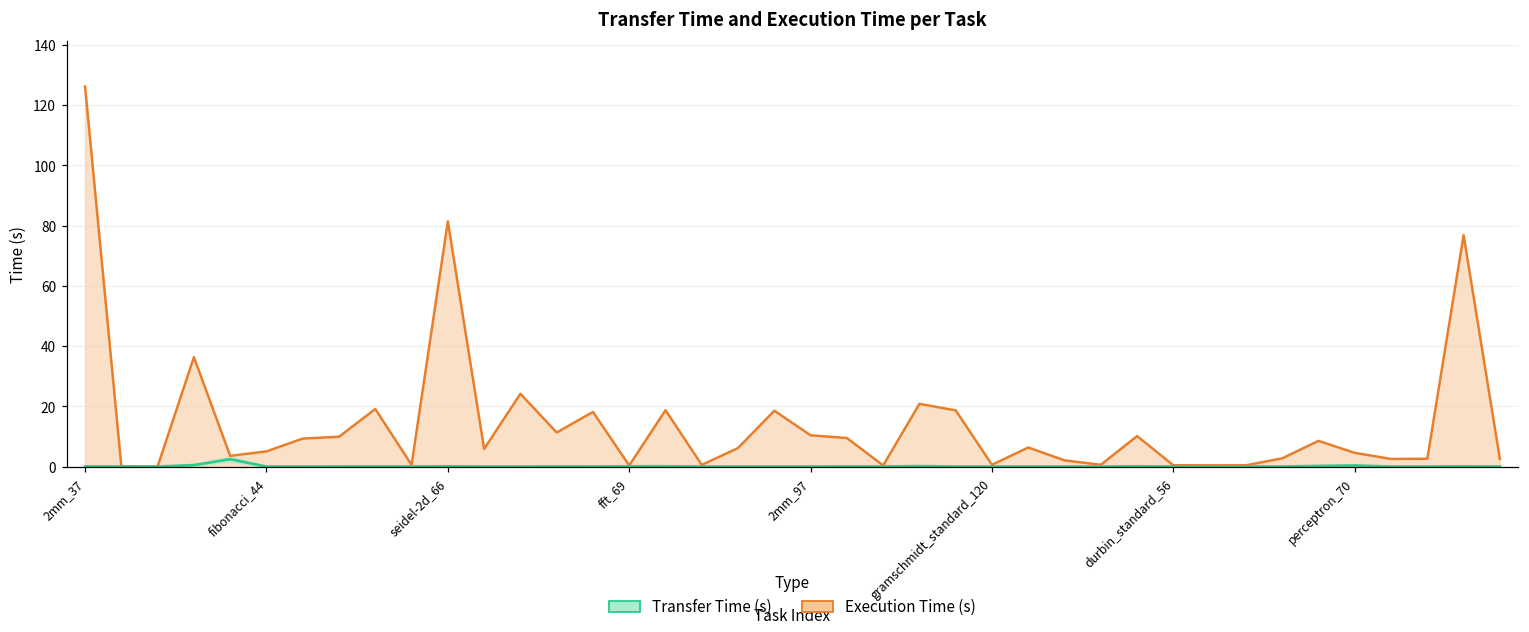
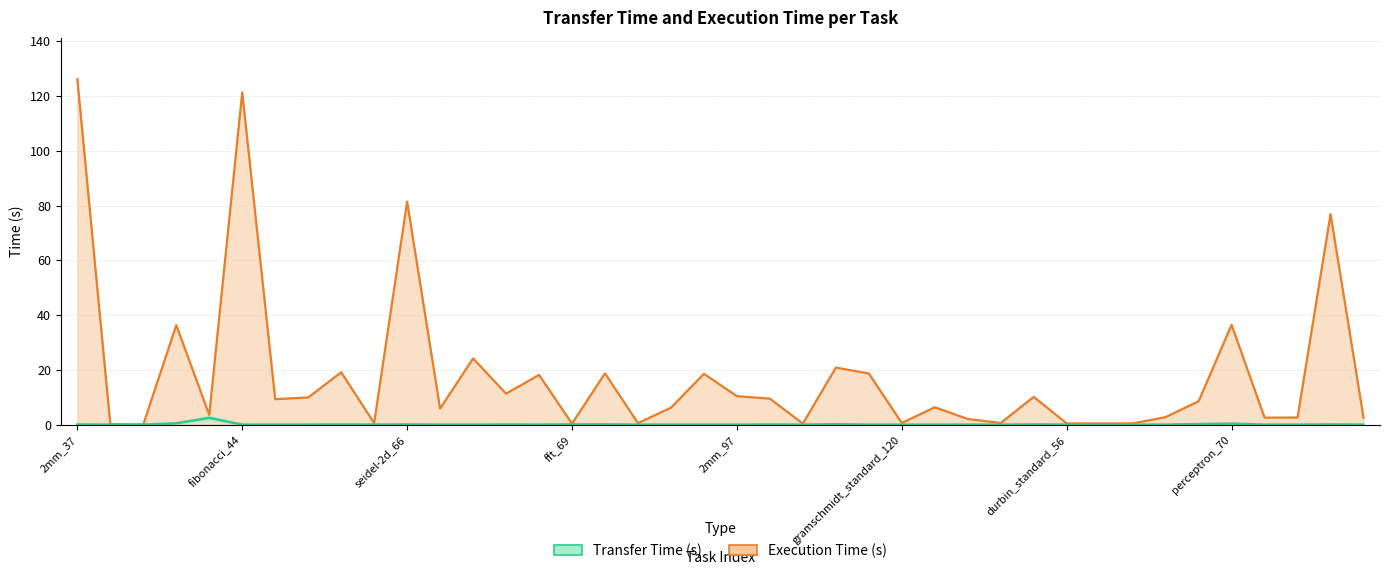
Execution Time (s), fibonacci_44: 5 -> 121
Execution Time (s), perceptron_70: 5 -> 36
